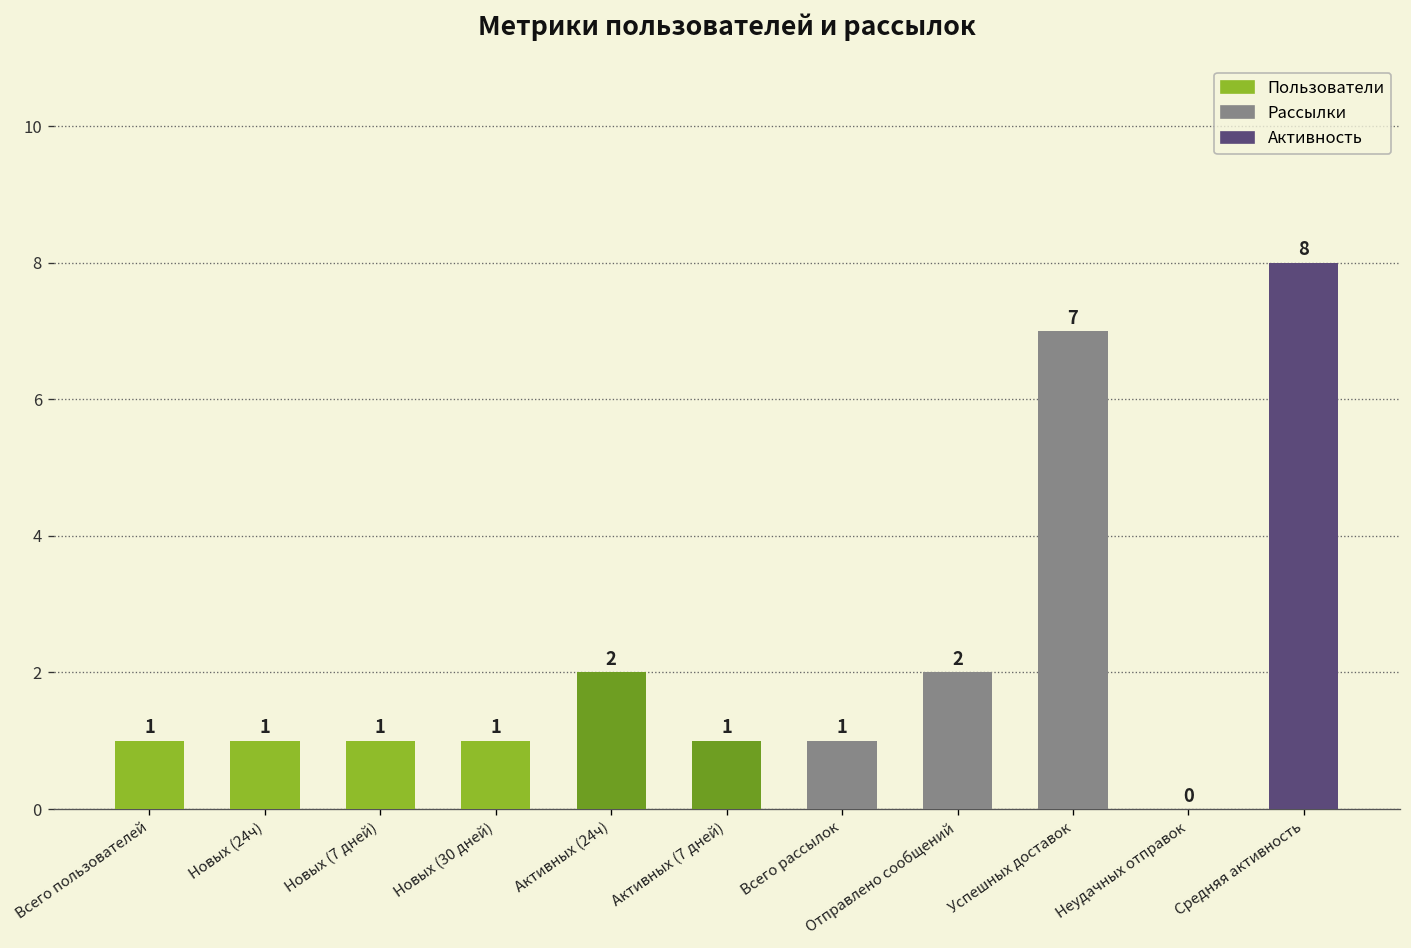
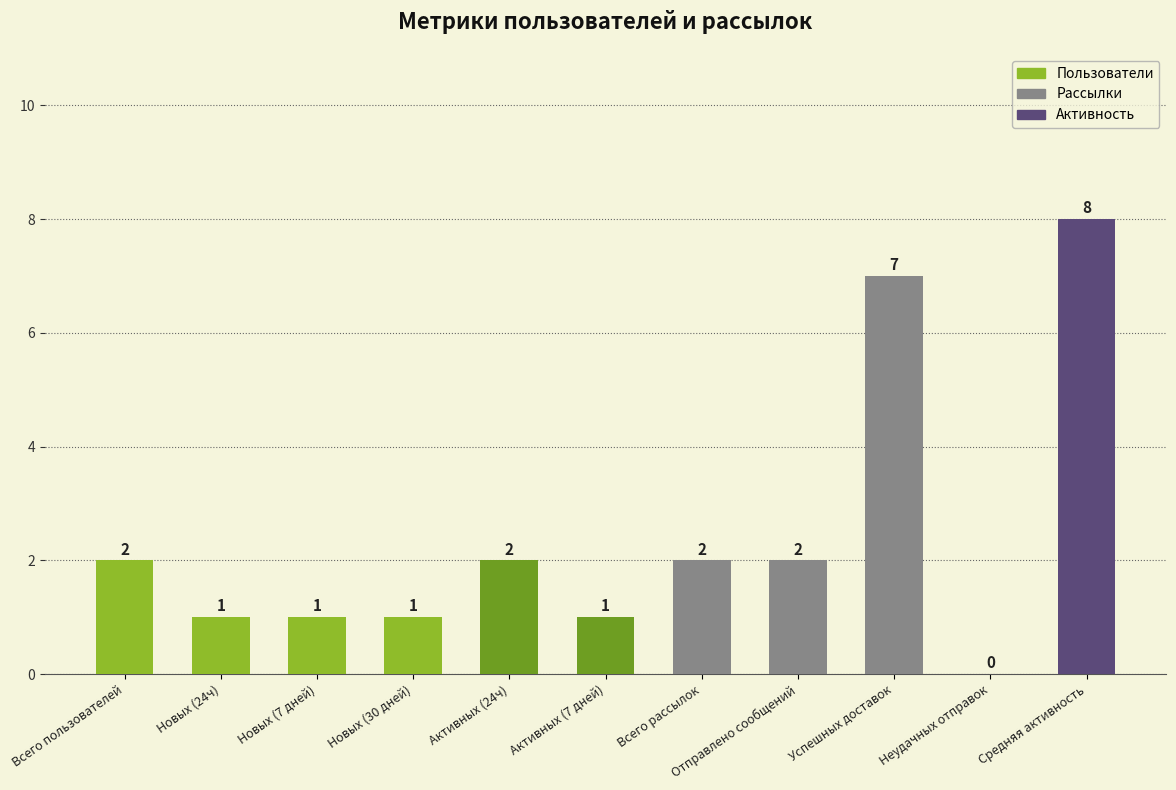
Всего пользователей: 1 -> 2
Всего рассылок: 1 -> 2
